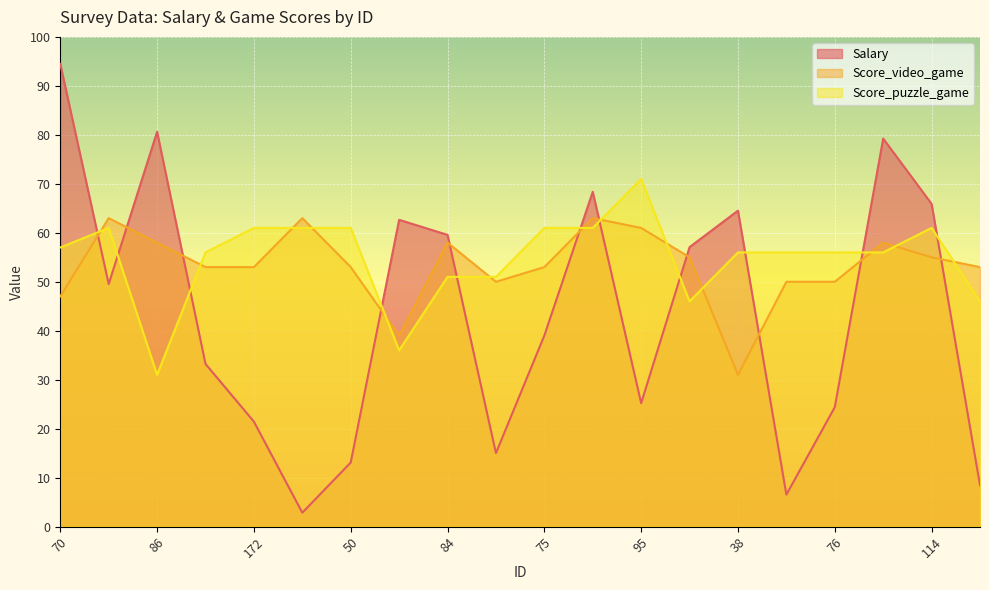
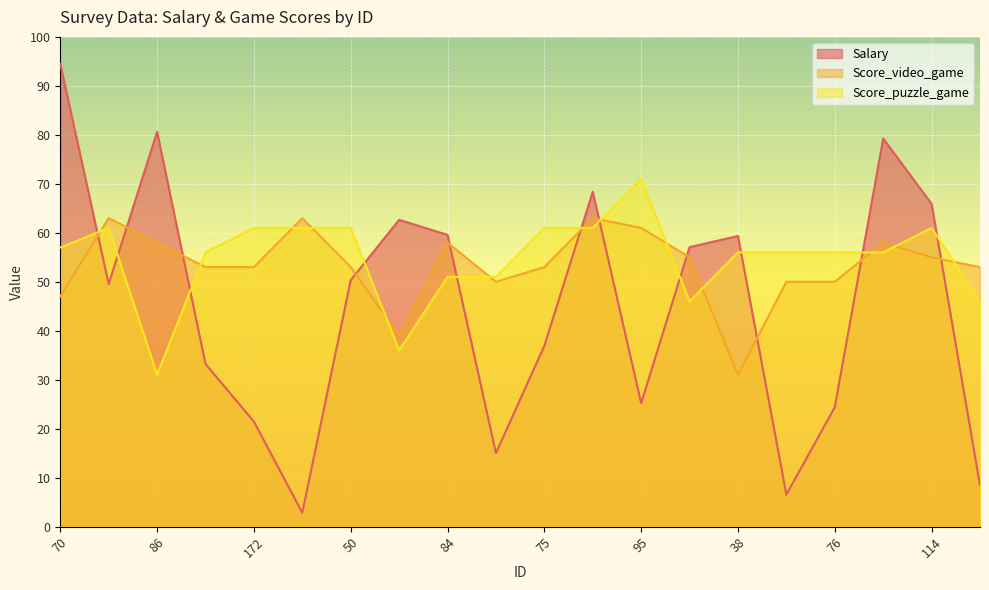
Salary, 50: 13 -> 50
Salary, 75: 39 -> 37
Salary, 38: 65 -> 59
